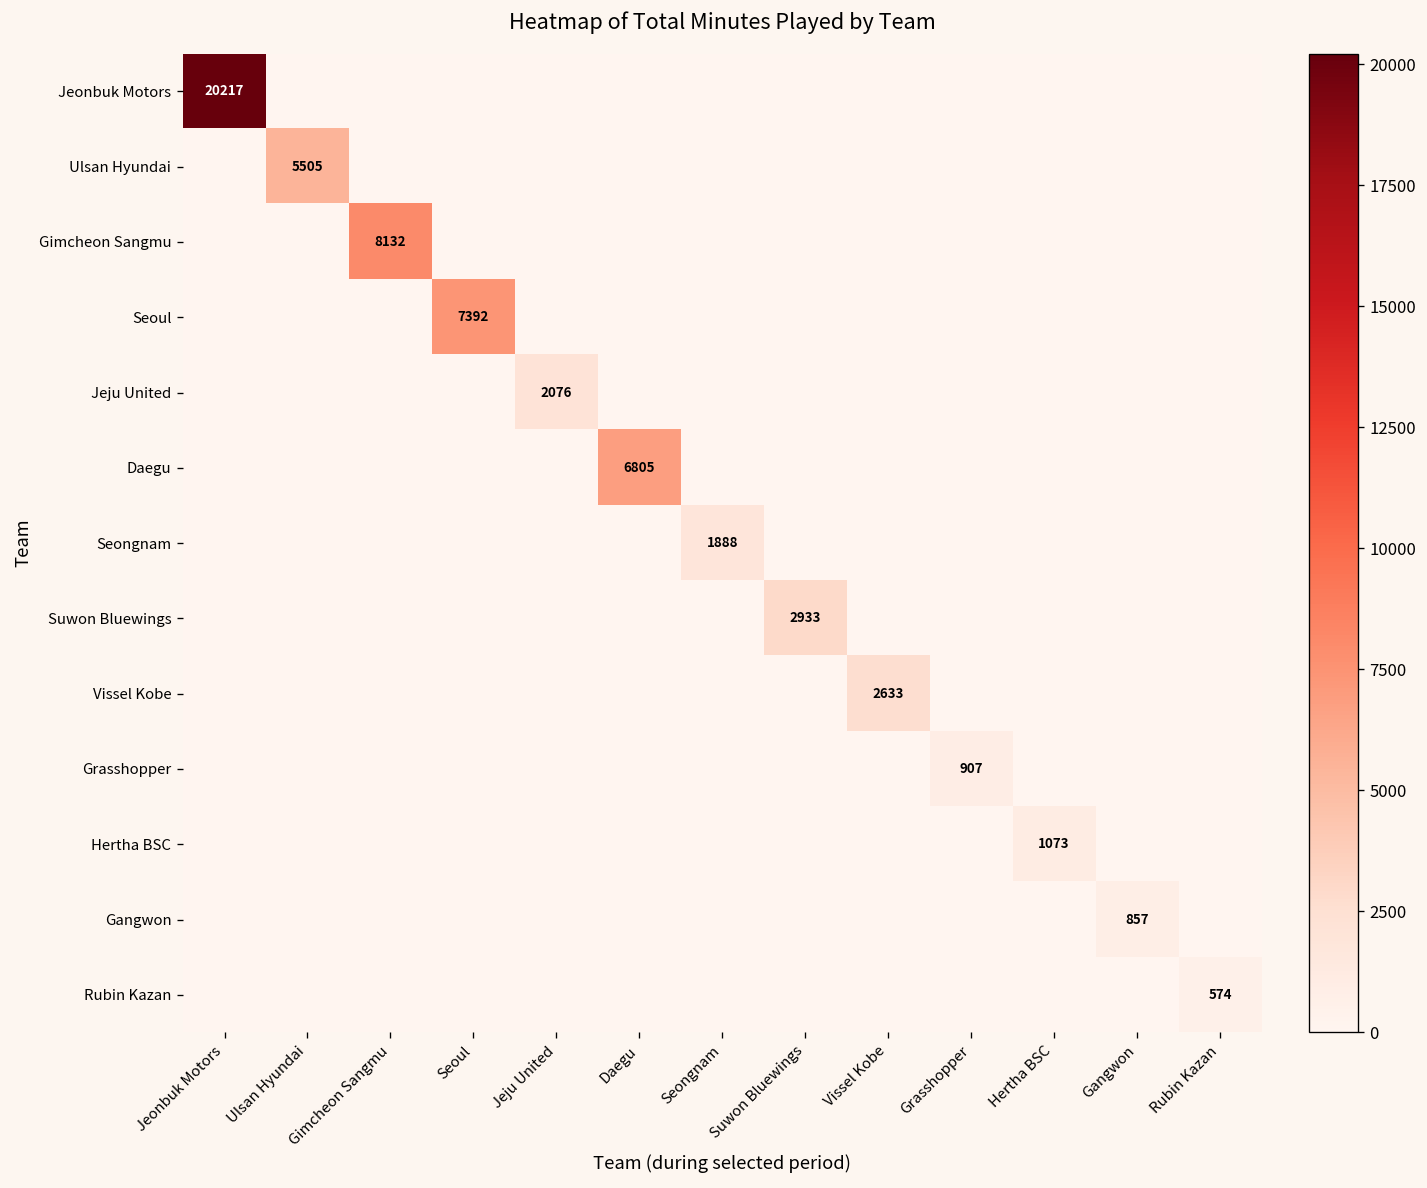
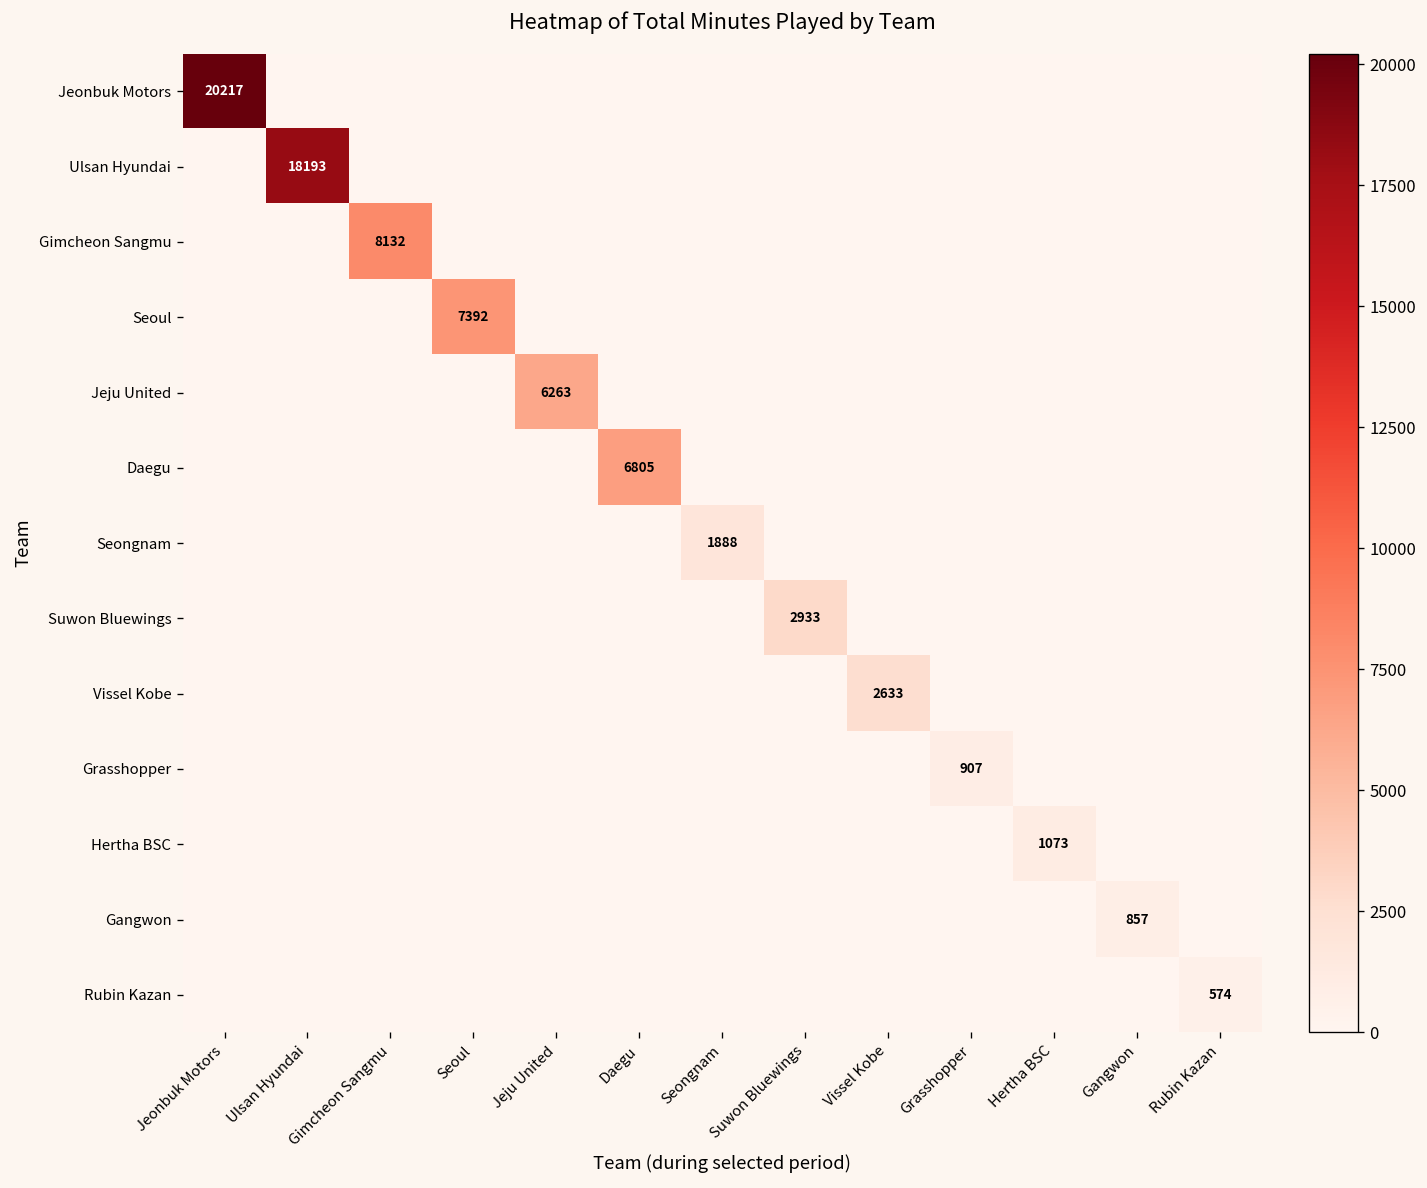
Ulsan Hyundai, Ulsan Hyundai: 5505 -> 18193
Jeju United, Jeju United: 2076 -> 6263
